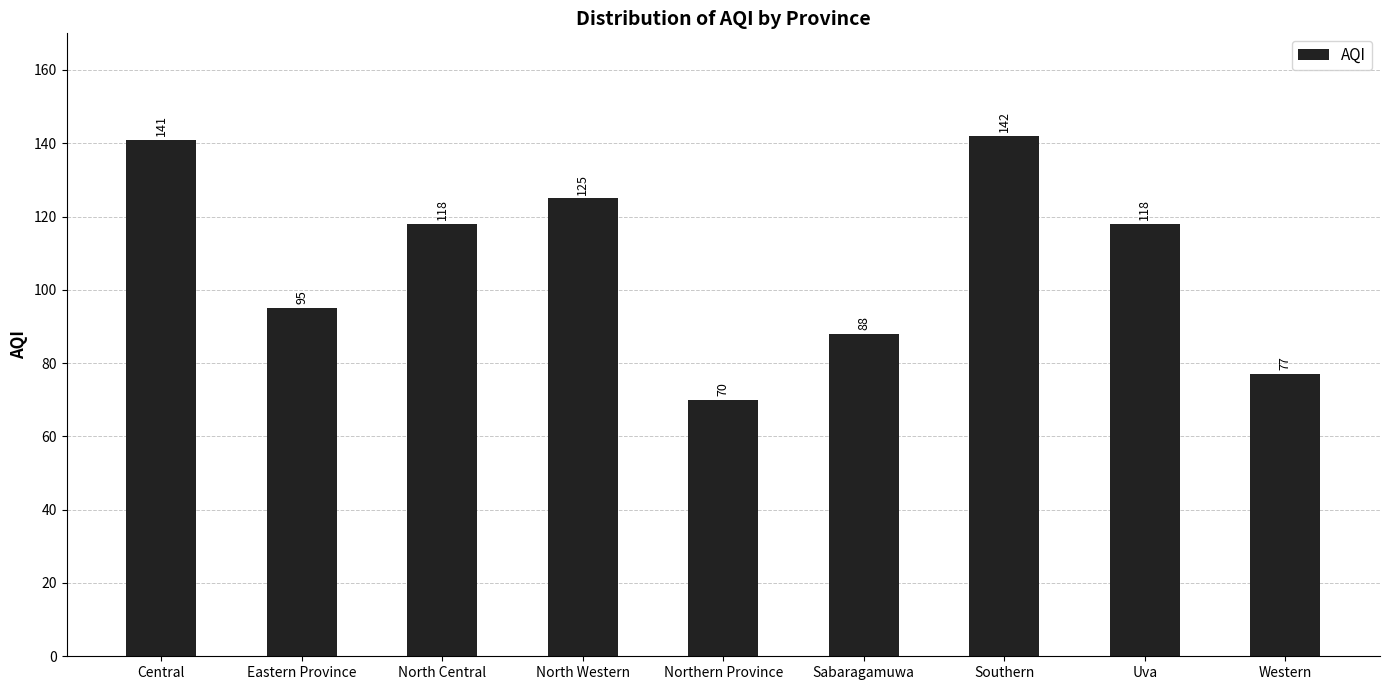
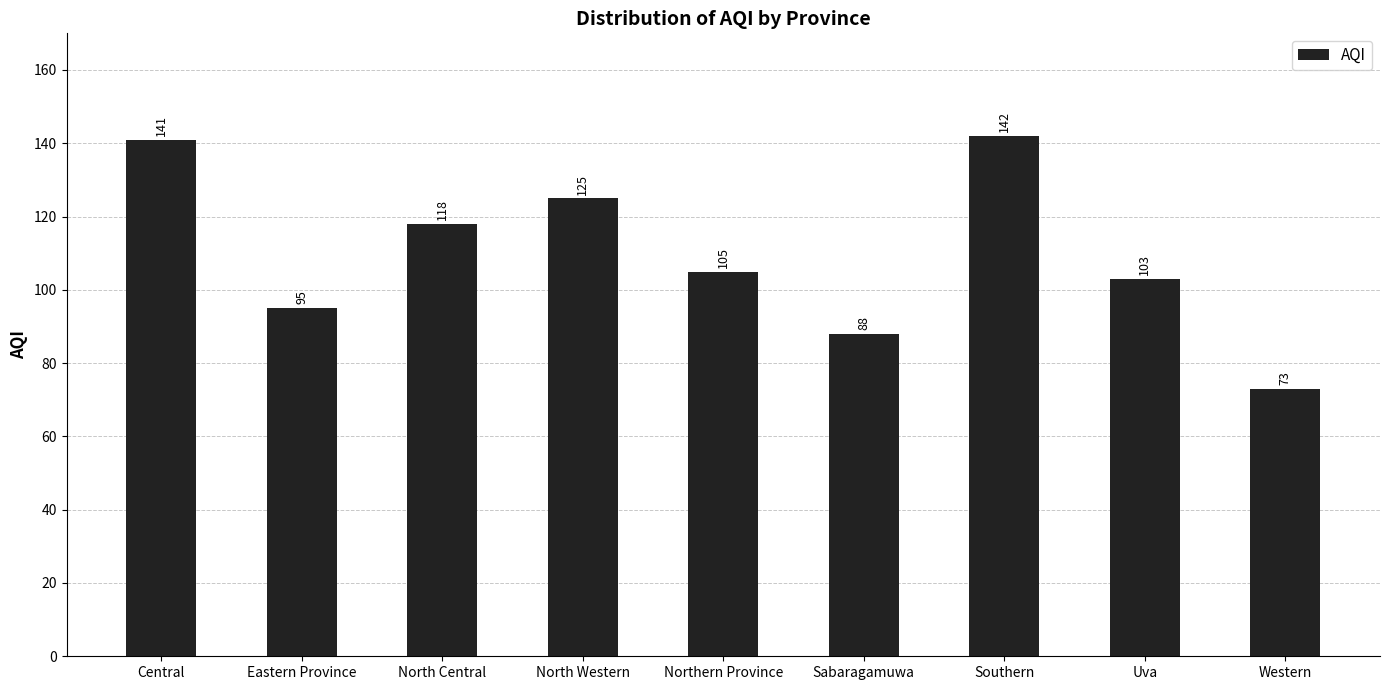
Northern Province: 70 -> 105
Uva: 118 -> 103
Western: 77 -> 73
